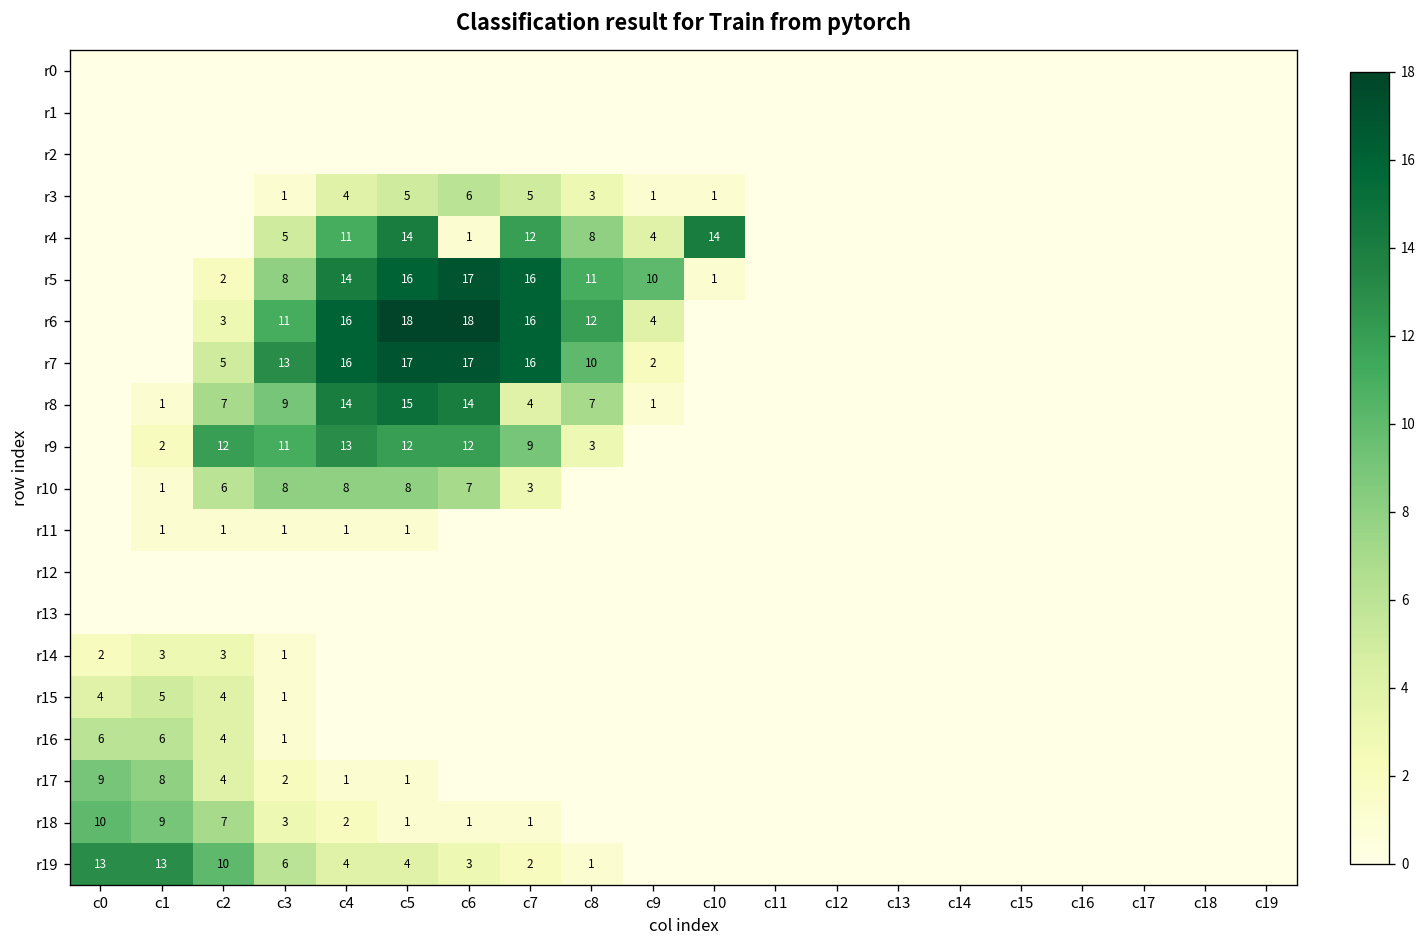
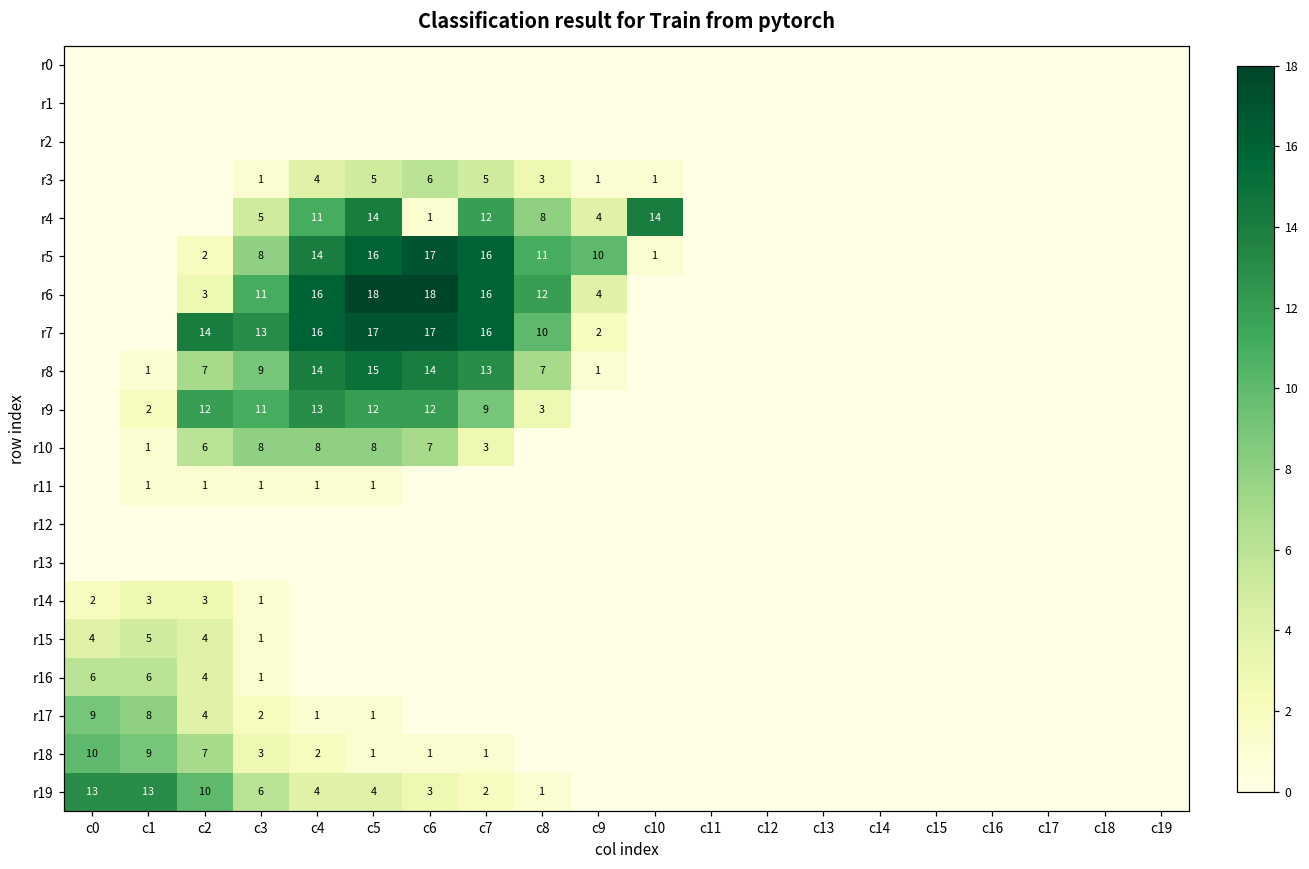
r7, c2: 5 -> 14
r8, c7: 4 -> 13
